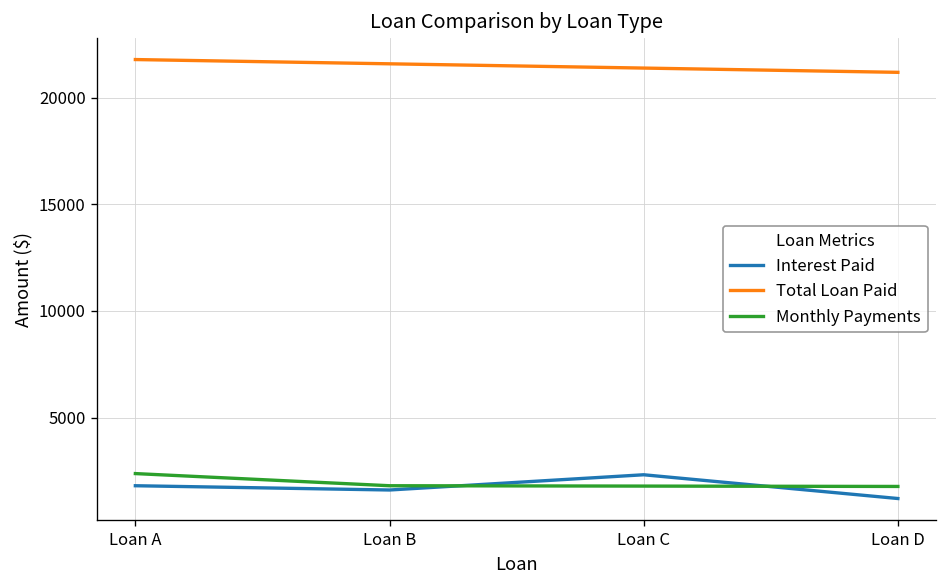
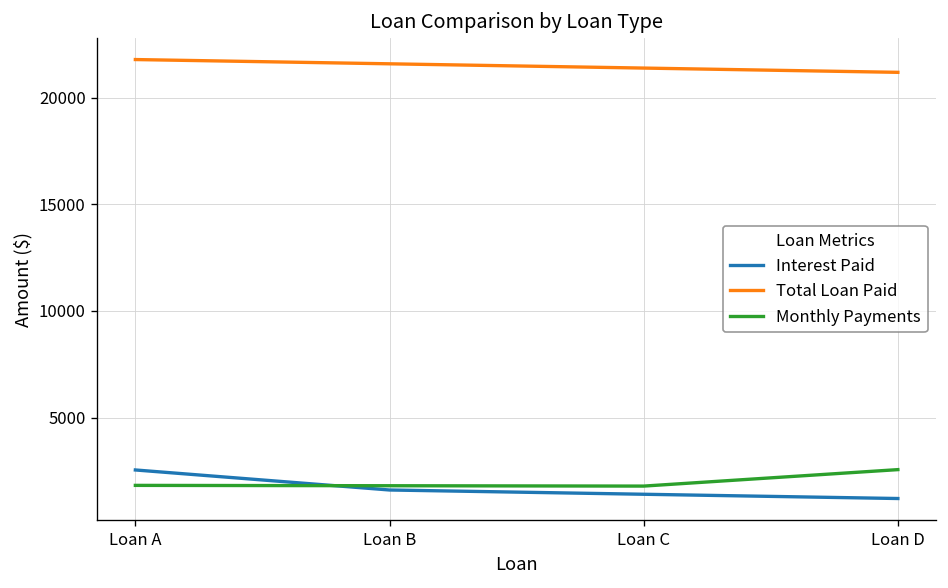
Interest Paid, Loan A: 1800 -> 2500
Monthly Payments, Loan A: 2400 -> 1800
Interest Paid, Loan C: 2300 -> 1400
Monthly Payments, Loan D: 1800 -> 2600
